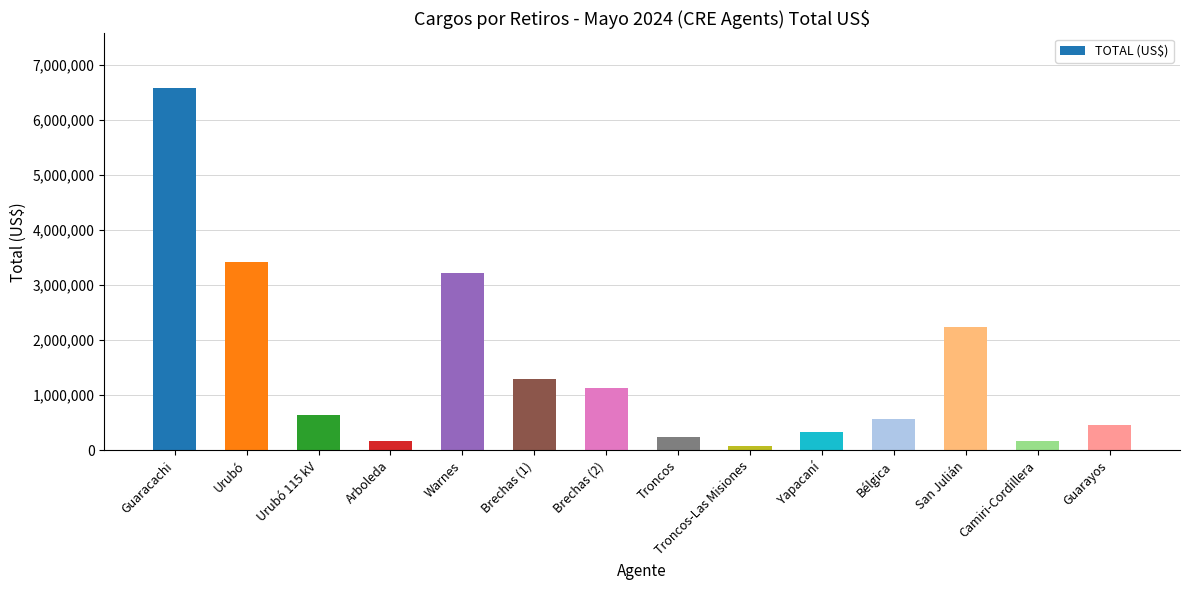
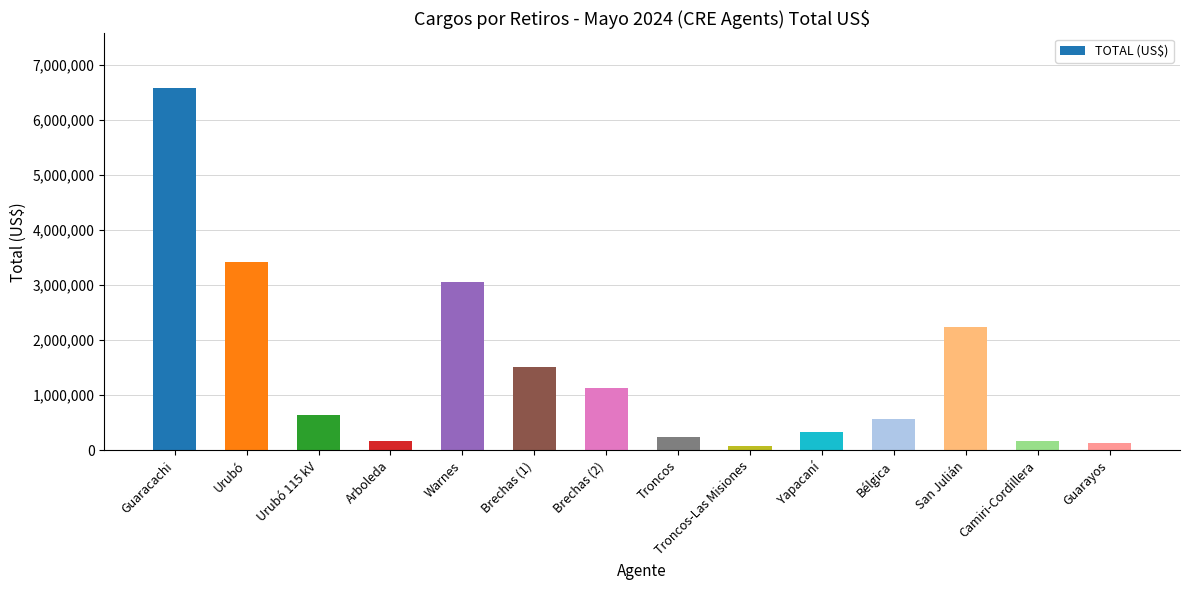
Warnes: 3,200,000 -> 3,100,000
Brechas (1): 1,300,000 -> 1,500,000
Guarayos: 400,000 -> 100,000
